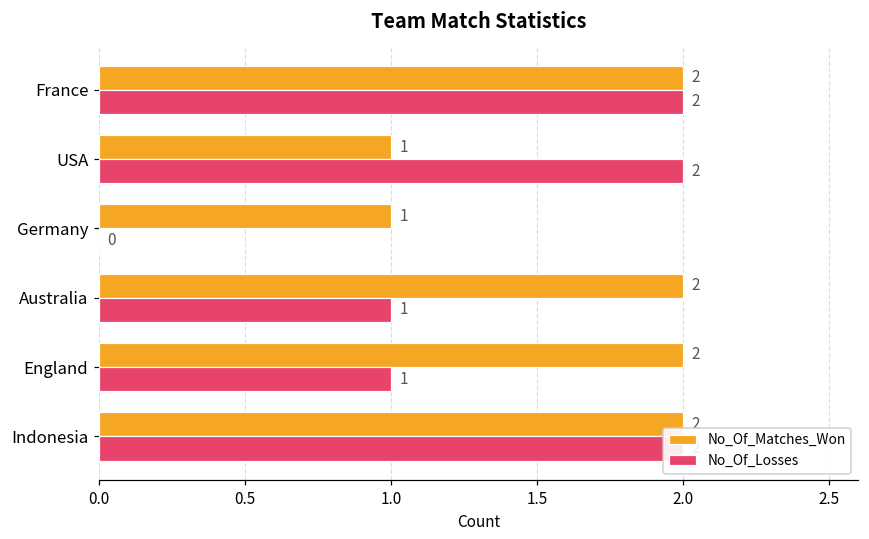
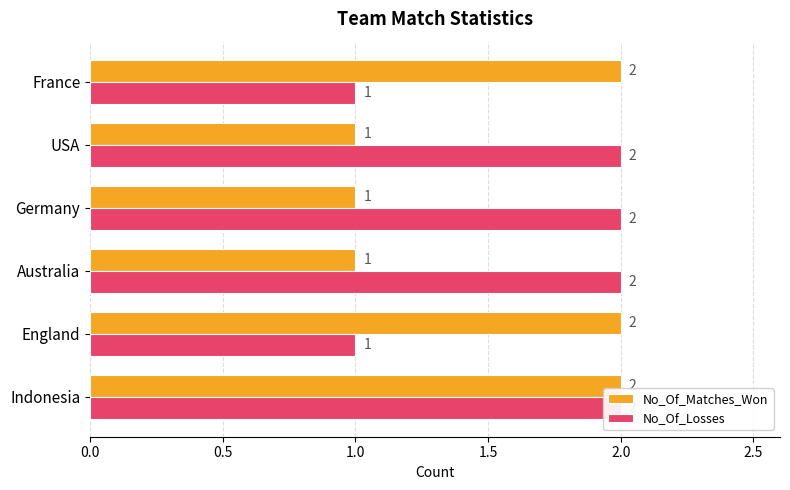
No_Of_Losses, France: 2 -> 1
No_Of_Losses, Germany: 0 -> 2
No_Of_Matches_Won, Australia: 2 -> 1
No_Of_Losses, Australia: 1 -> 2
